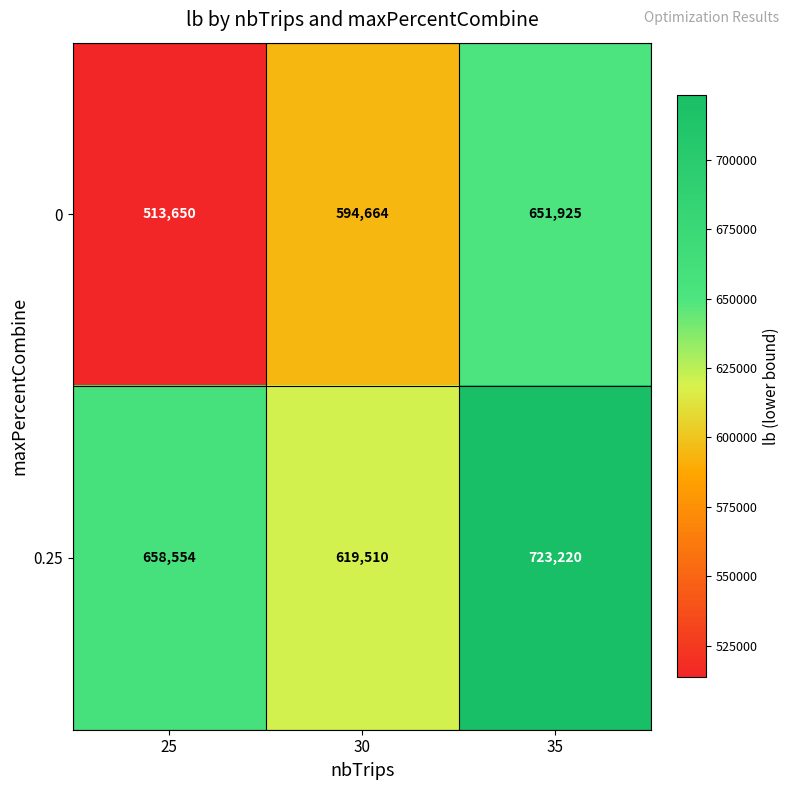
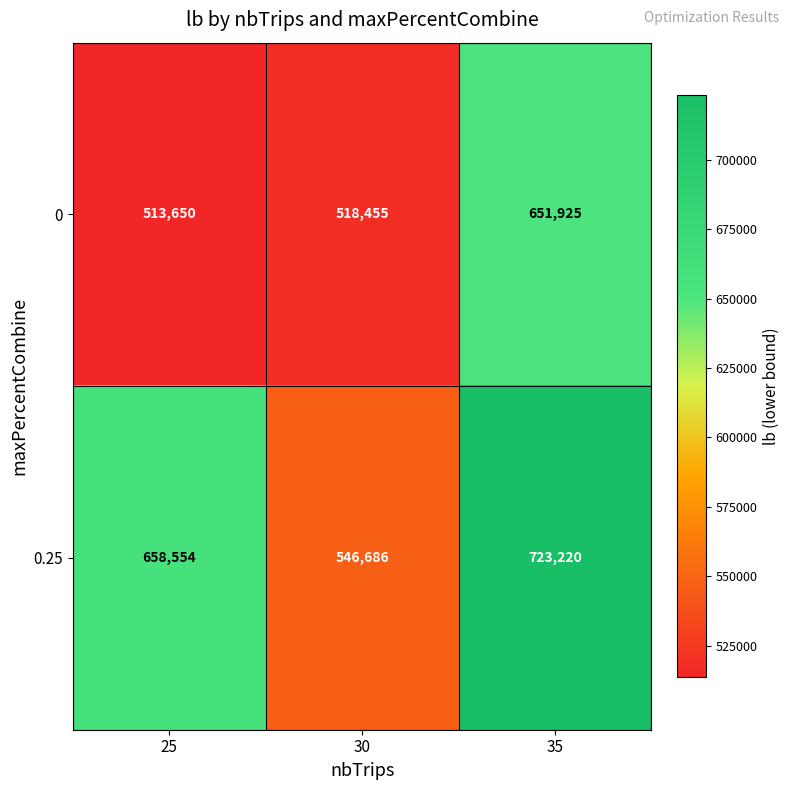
0, 30: 594,664 -> 518,455
0.25, 30: 619,510 -> 546,686
